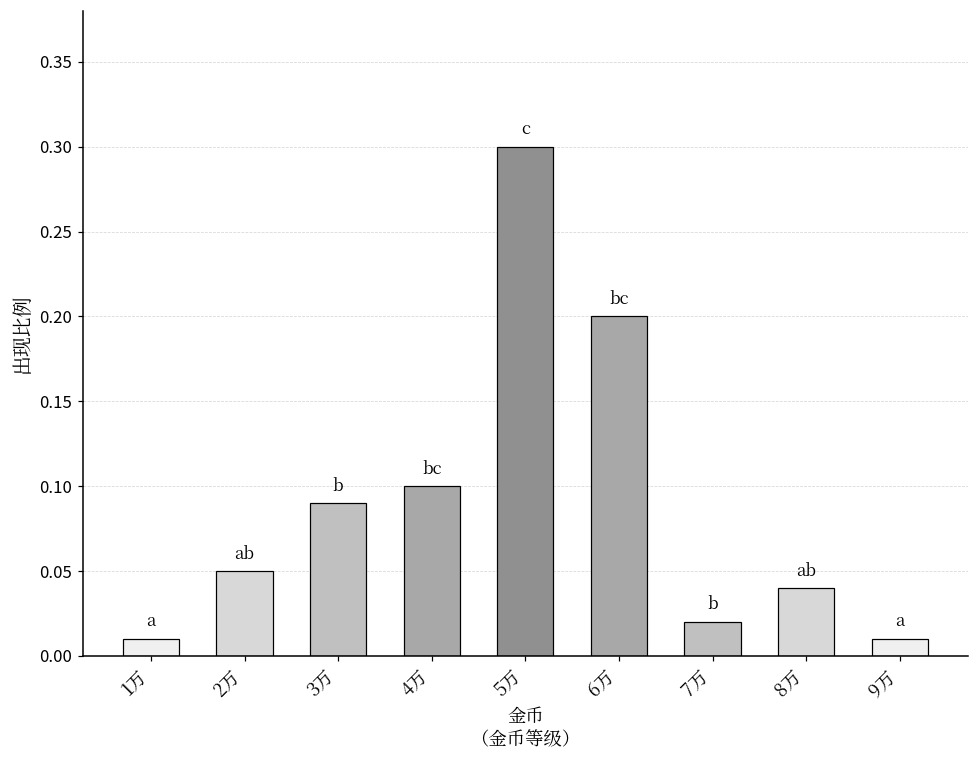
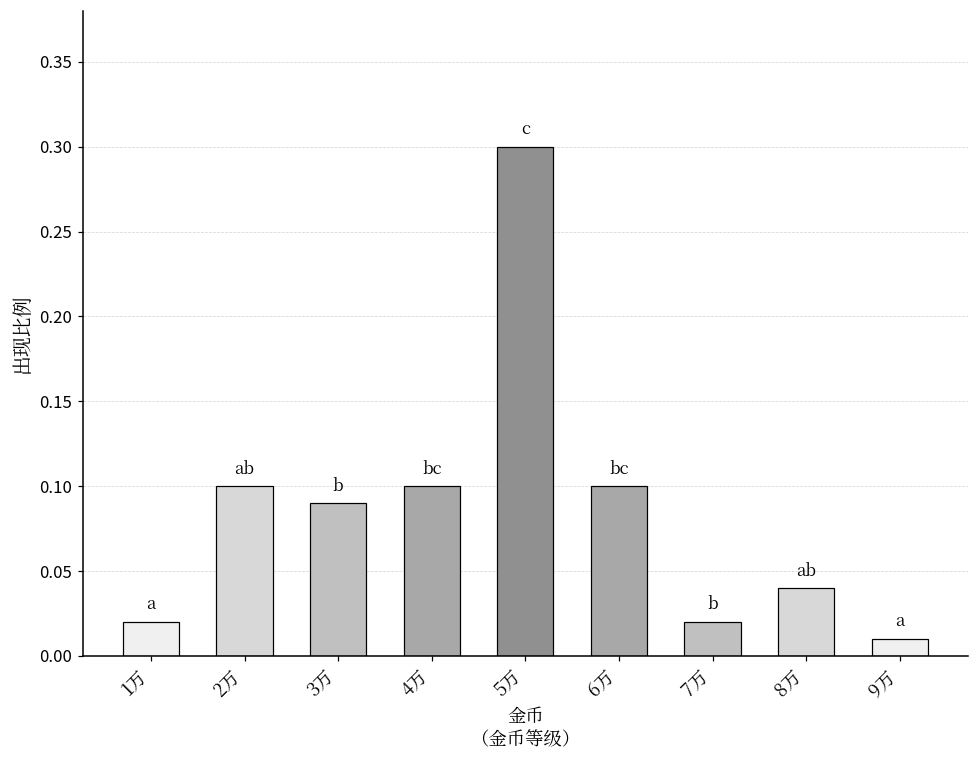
1万: 0.01 -> 0.02
2万: 0.05 -> 0.10
6万: 0.2 -> 0.1
